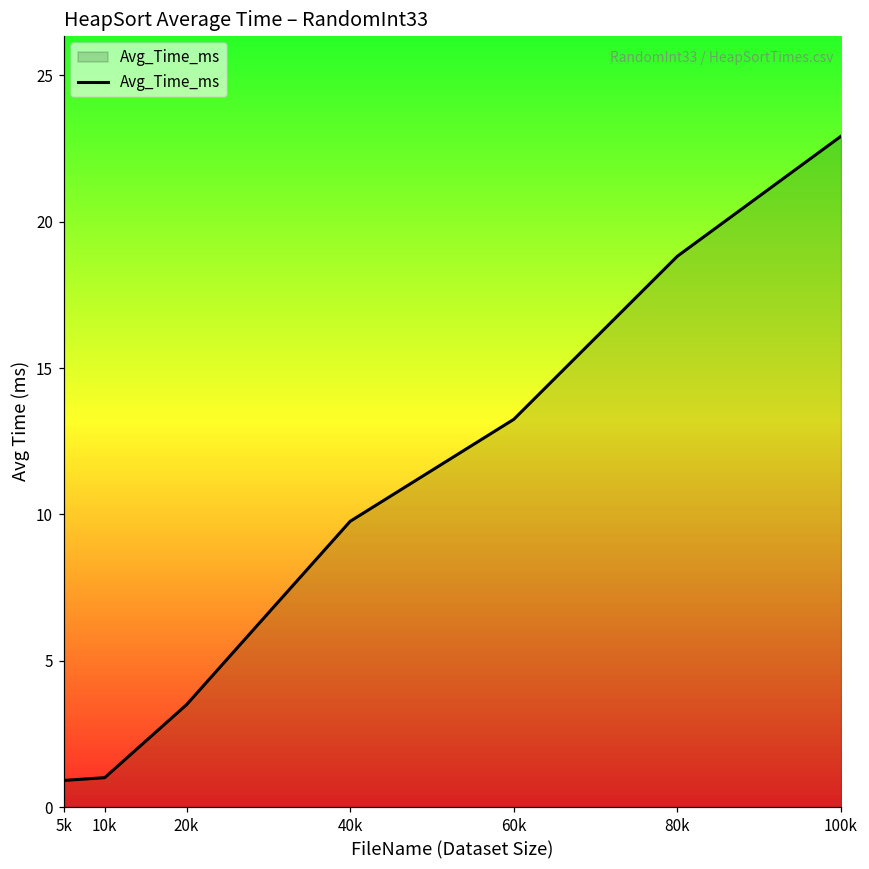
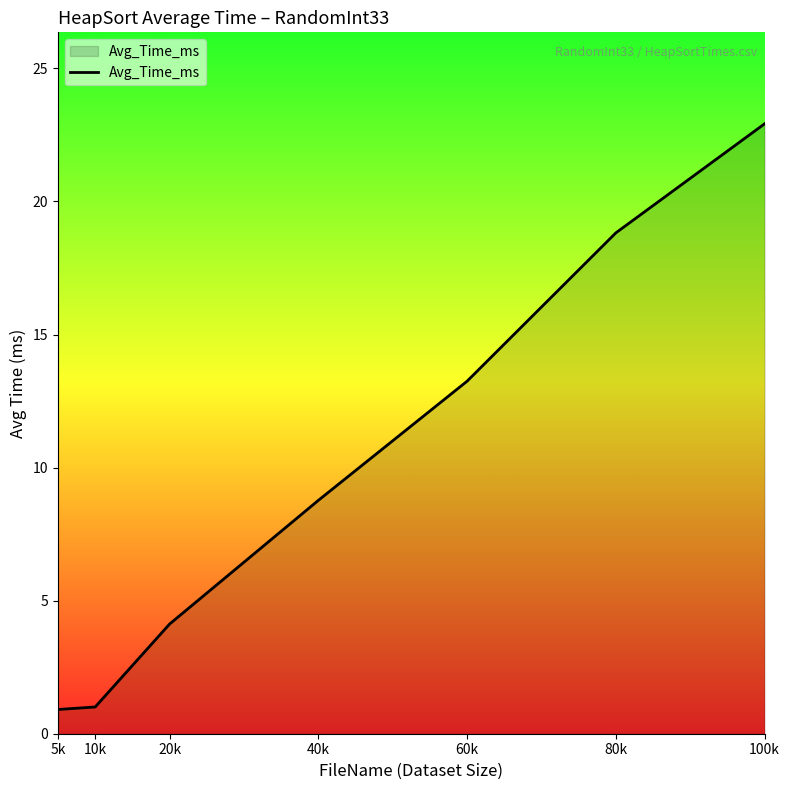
20k: 3.5 -> 4.1
40k: 9.8 -> 8.8
